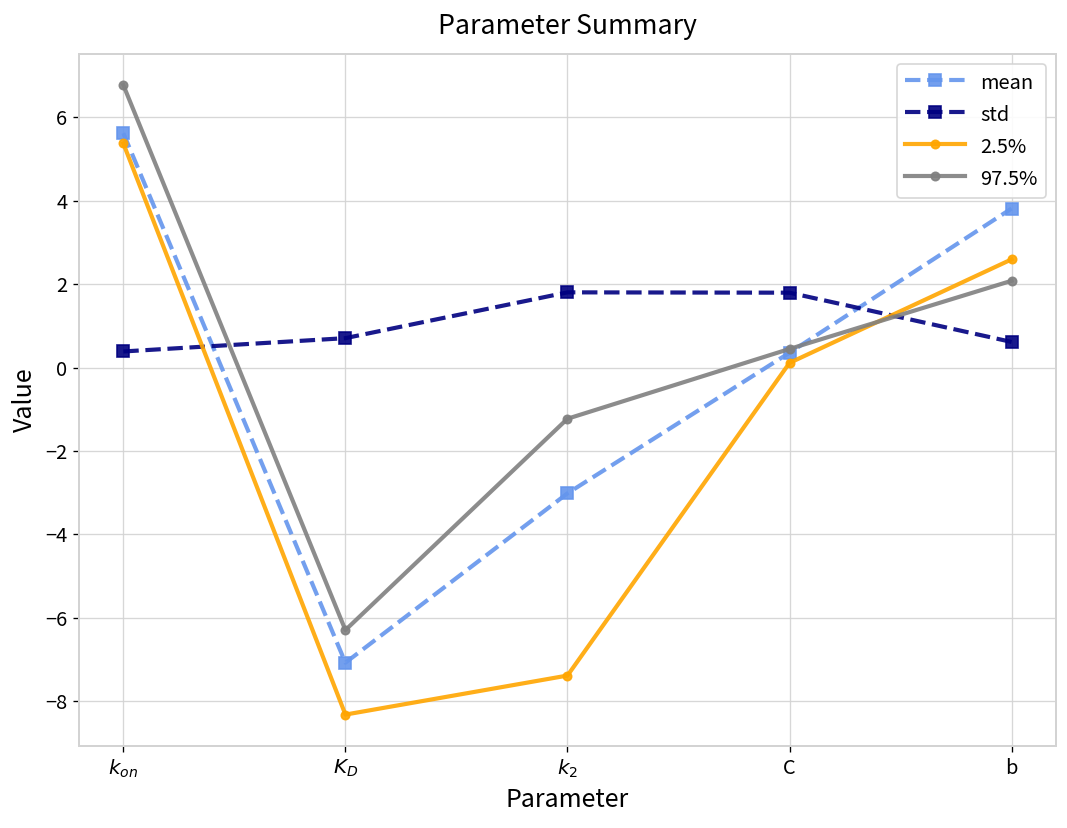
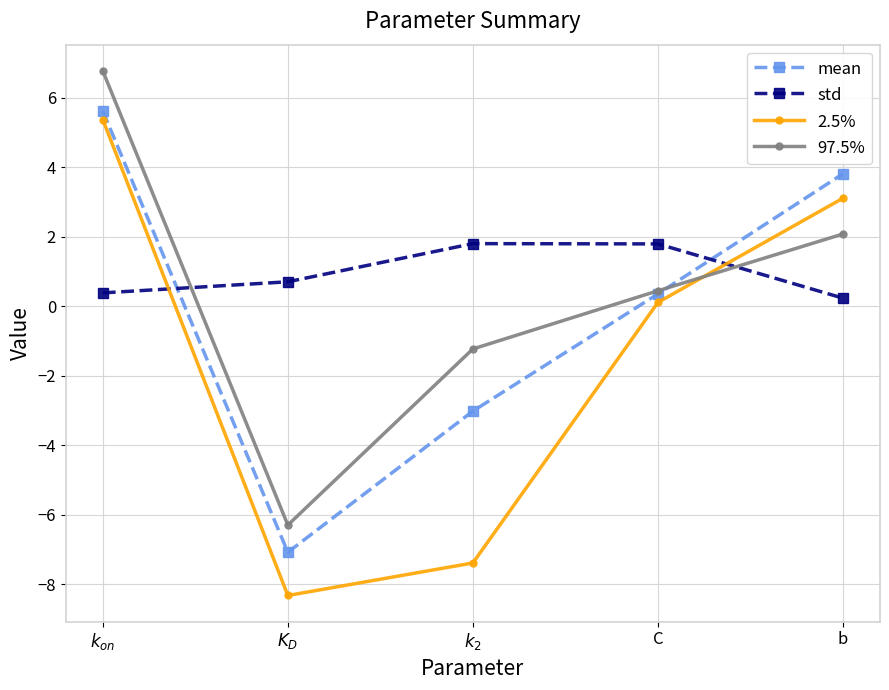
std, b: 0.6 -> 0.2
2.5%, b: 2.6 -> 3.1
